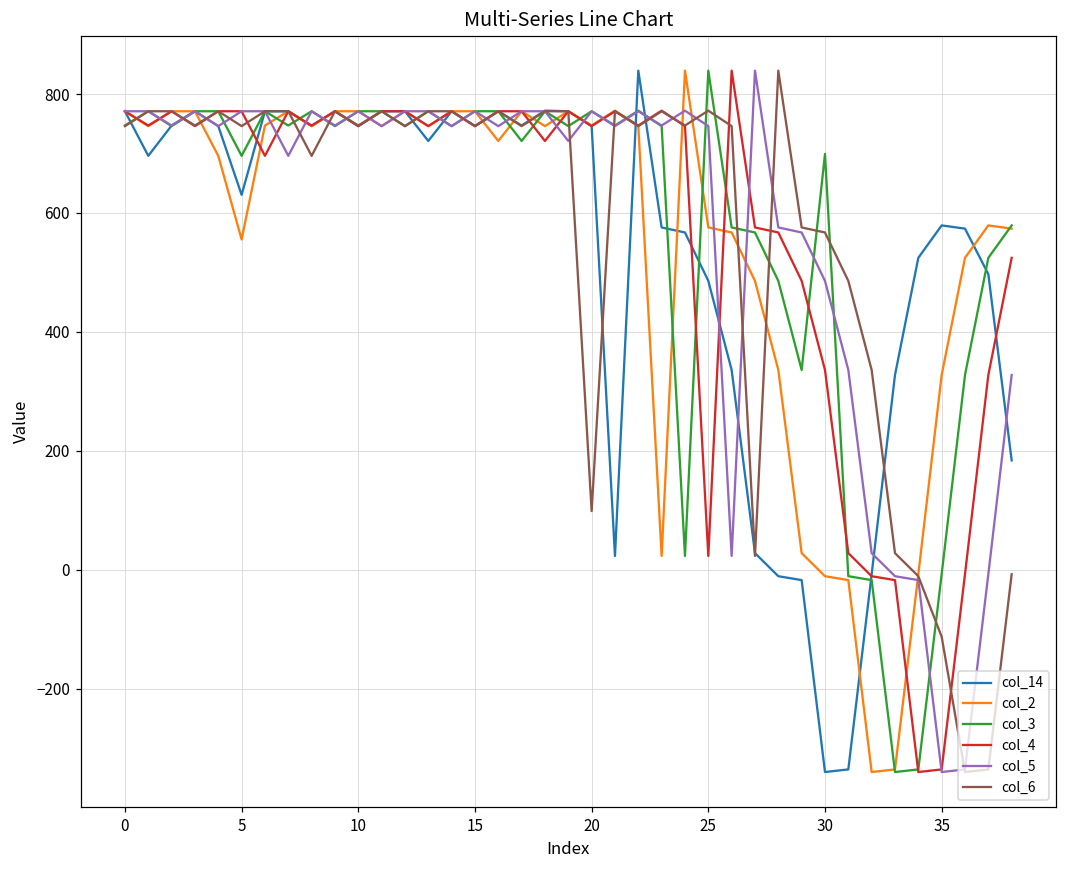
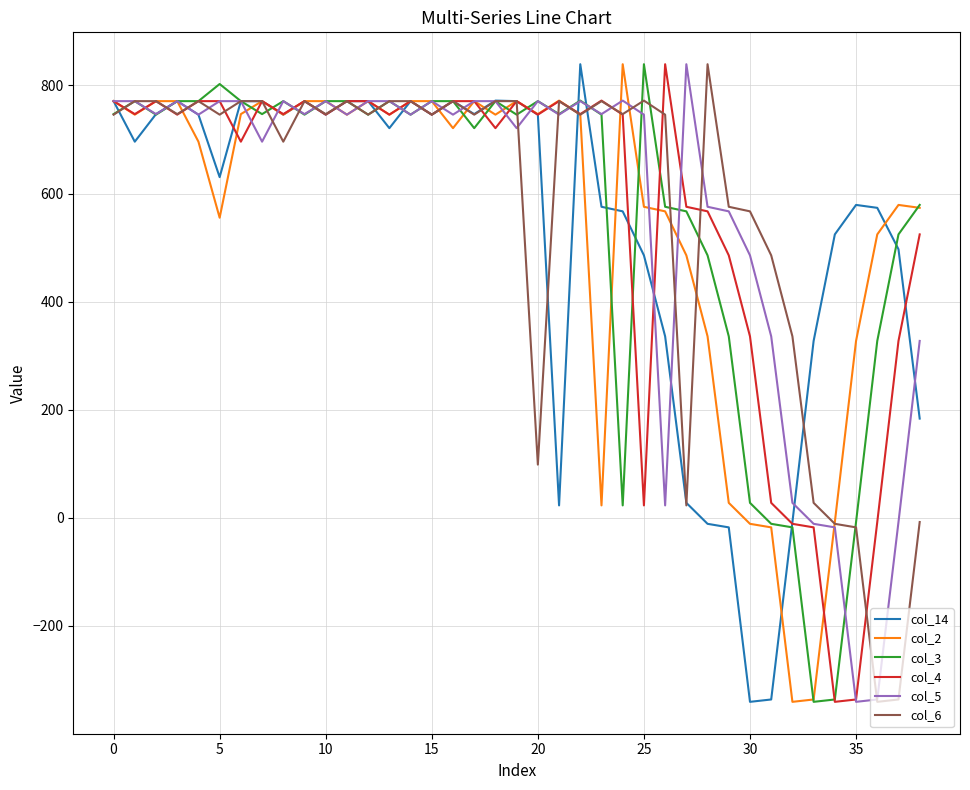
col_3, 5: 700 -> 800
col_3, 30: 700 -> 30
col_6, 35: -110 -> -20
